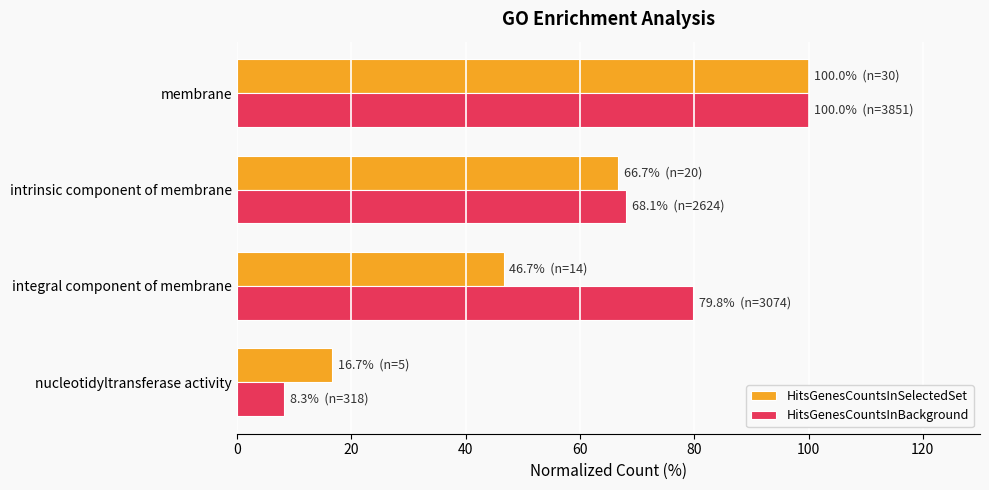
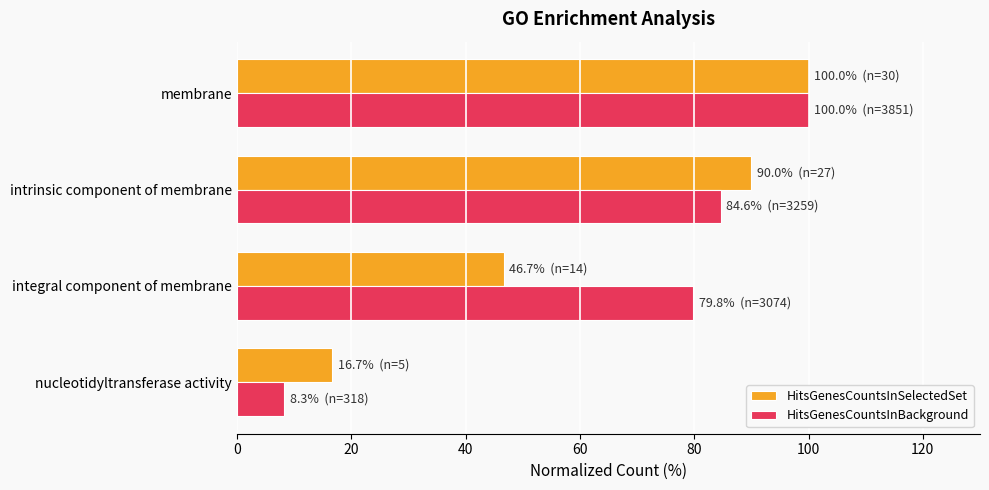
HitsGenesCountsInSelectedSet, intrinsic component of membrane: 66.7% (n=20) -> 90.0% (n=27)
HitsGenesCountsInBackground, intrinsic component of membrane: 68.1% (n=2624) -> 84.6% (n=3259)
